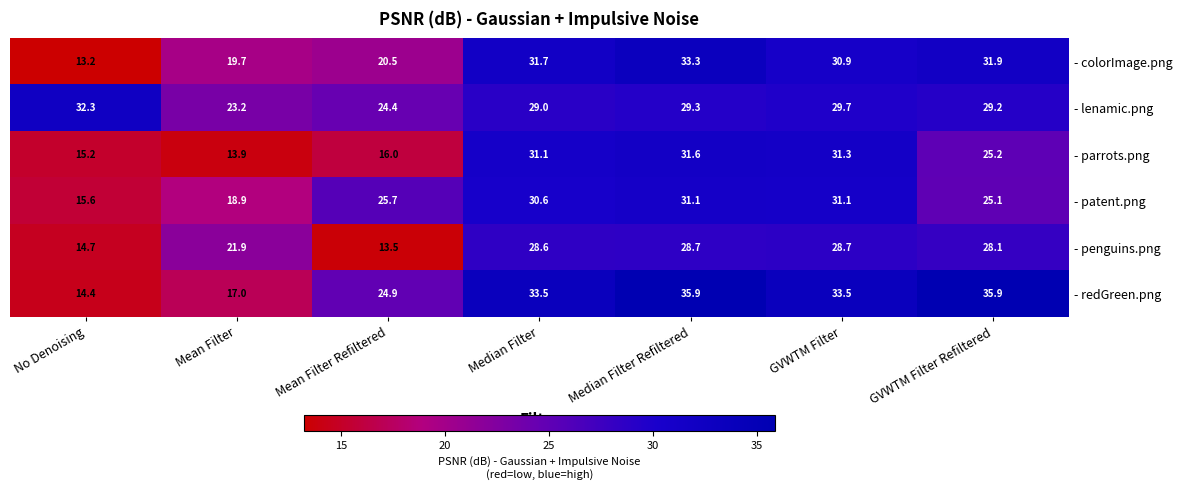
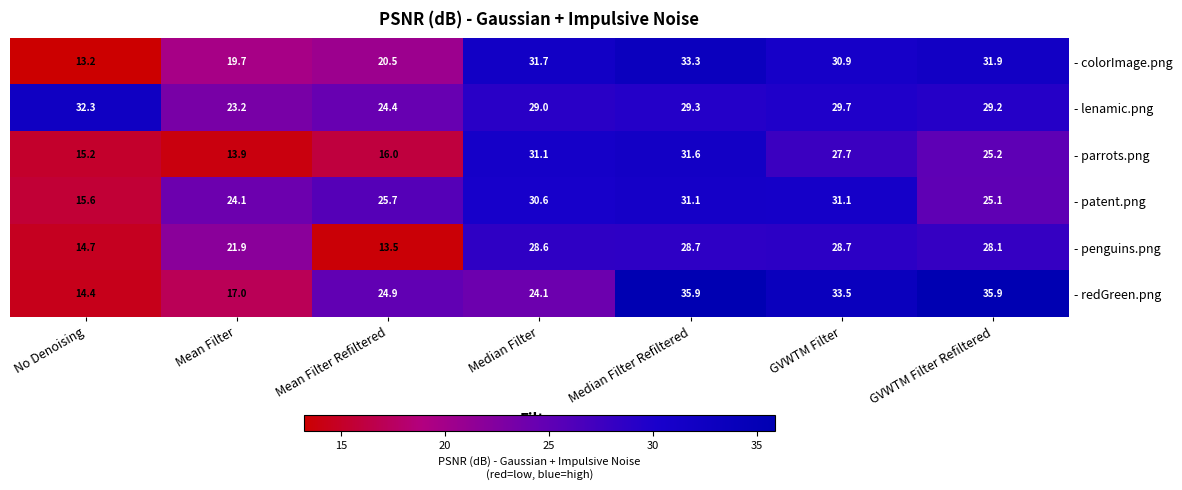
- parrots.png, GVWTM Filter: 31.3 -> 27.7
- patent.png, Mean Filter: 18.9 -> 24.1
- redGreen.png, Median Filter: 33.5 -> 24.1
